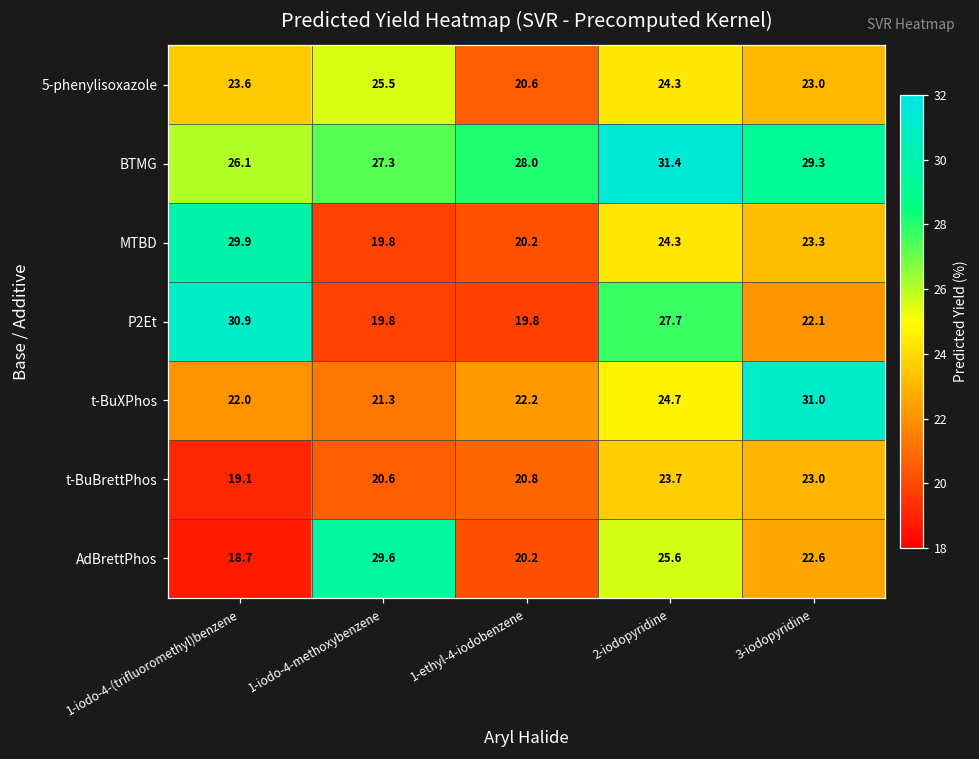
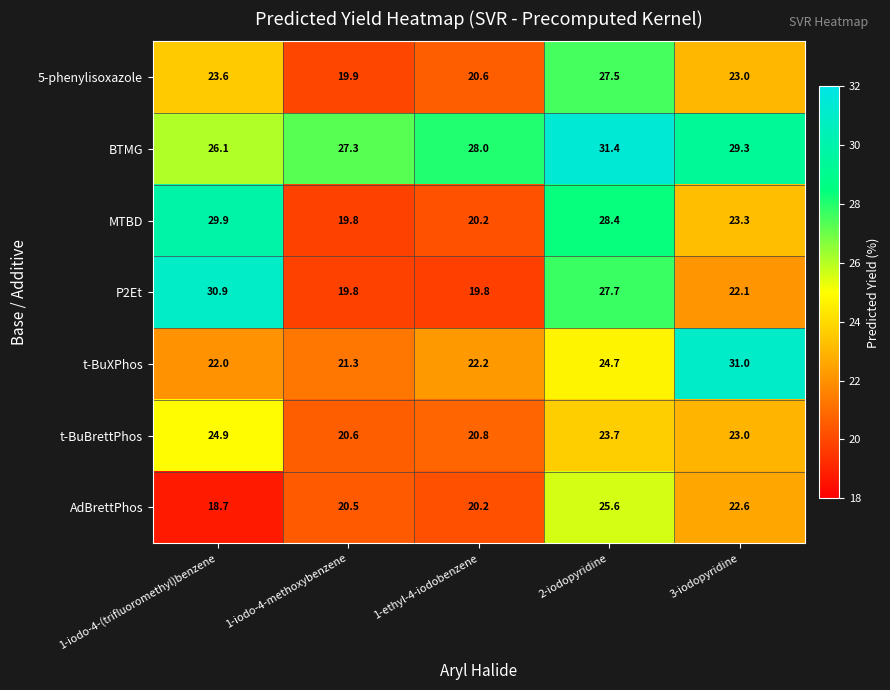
5-phenylisoxazole, 1-iodo-4-methoxybenzene: 25.5 -> 19.9
5-phenylisoxazole, 2-iodopyridine: 24.3 -> 27.5
MTBD, 2-iodopyridine: 24.3 -> 28.4
t-BuBrettPhos, 1-iodo-4-(trifluoromethyl)benzene: 19.1 -> 24.9
AdBrettPhos, 1-iodo-4-methoxybenzene: 29.6 -> 20.5
